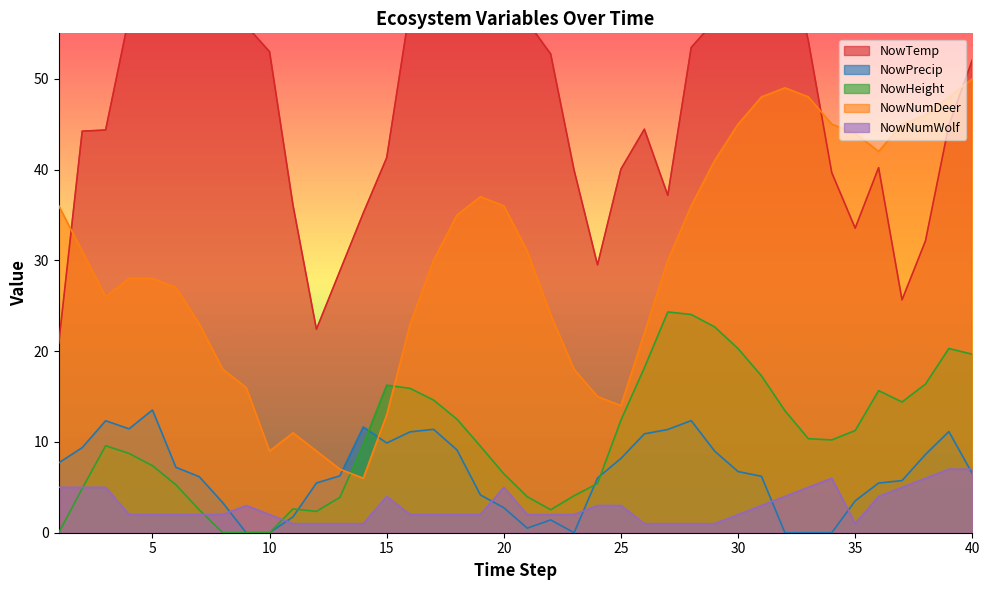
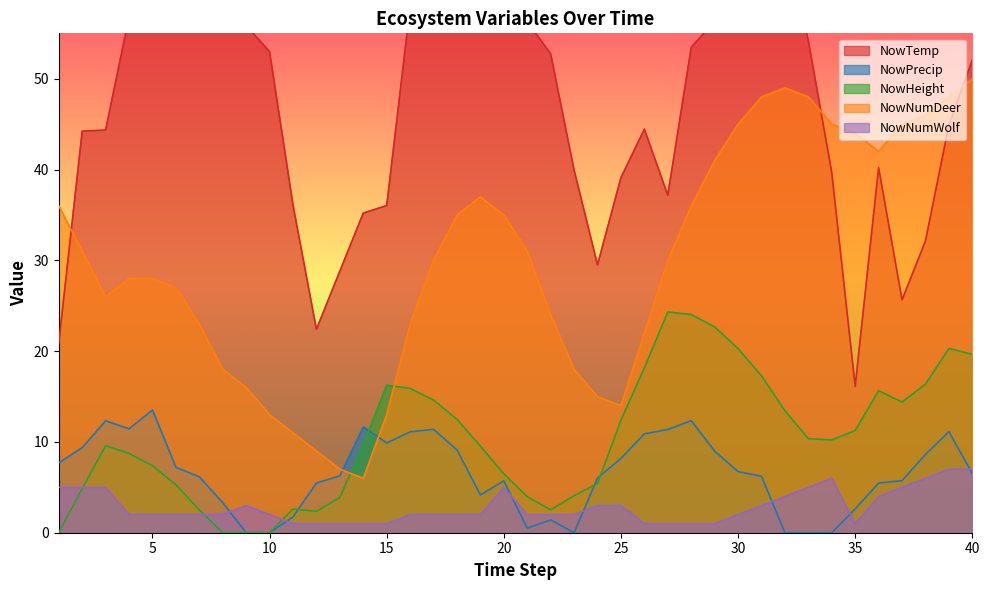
NowNumDeer, 10: 9 -> 13
NowTemp, 15: 41 -> 36
NowNumWolf, 15: 4 -> 1
NowPrecip, 20: 3 -> 6
NowNumDeer, 20: 36 -> 35
NowTemp, 25: 40 -> 39
NowTemp, 35: 34 -> 16
NowPrecip, 35: 4 -> 3
